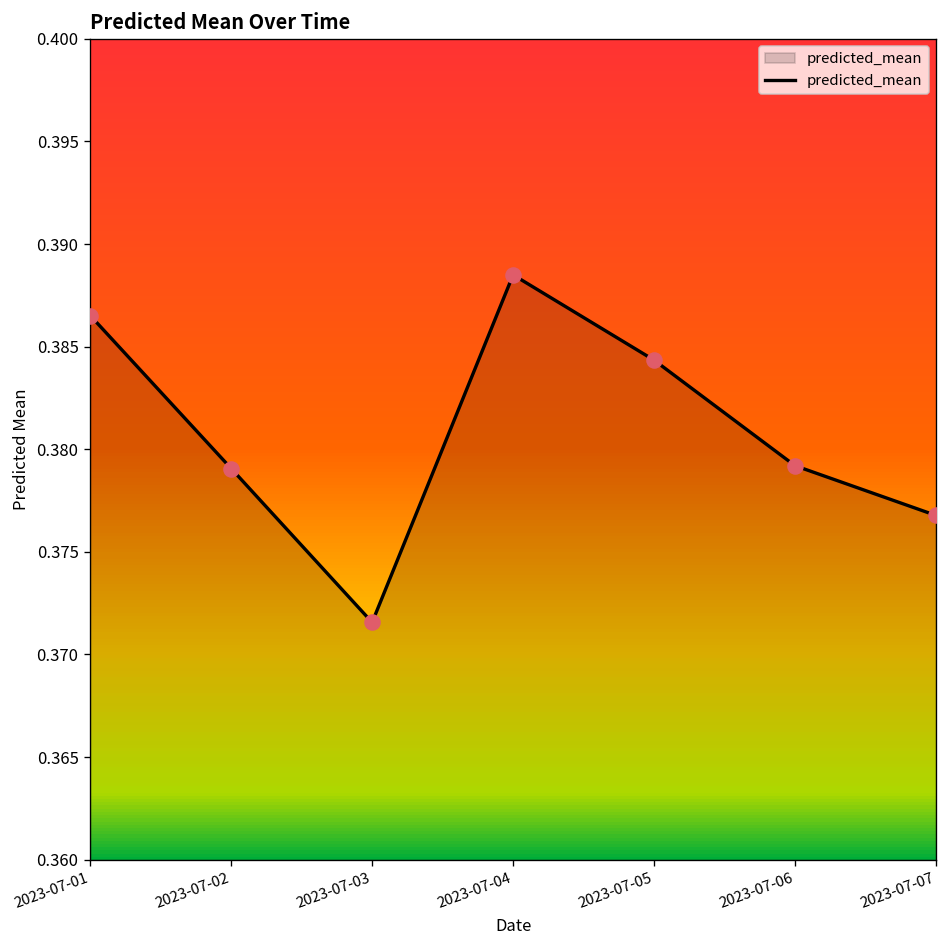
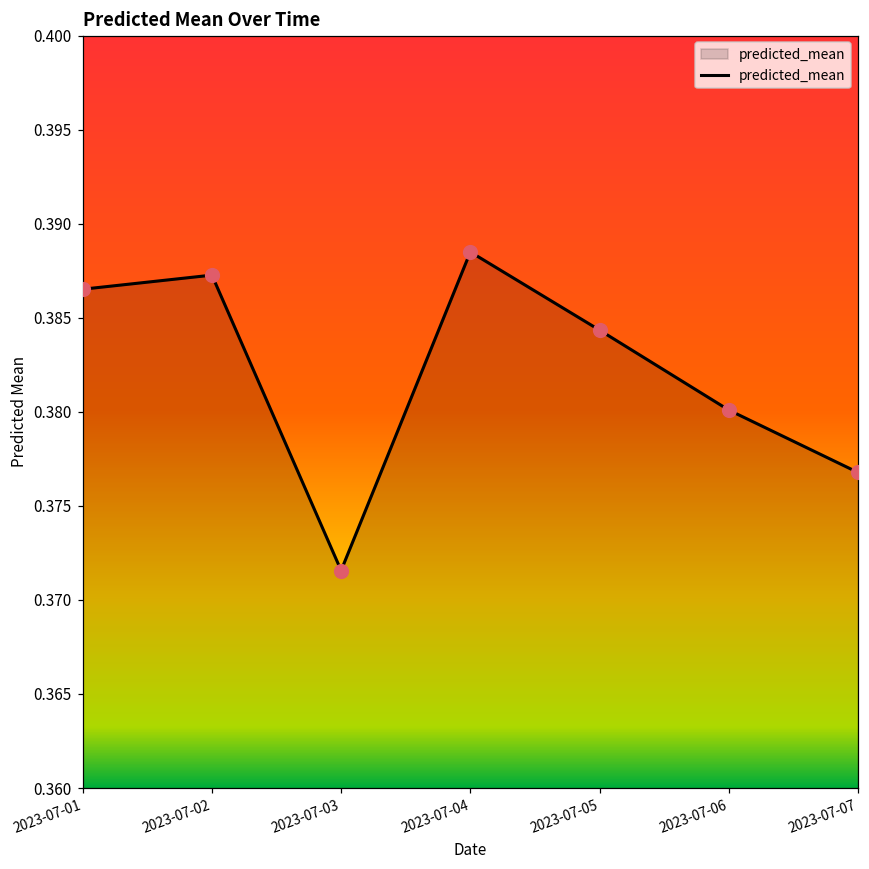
2023-07-02: 0.3791 -> 0.3873
2023-07-06: 0.3792 -> 0.3801
